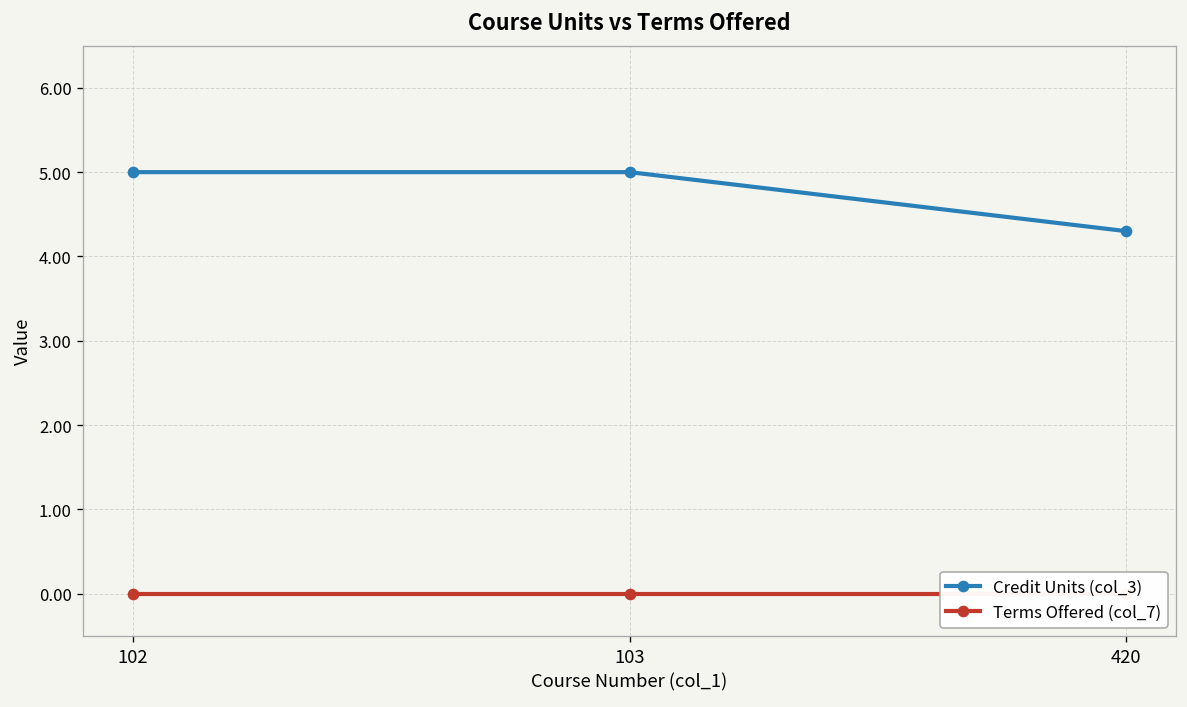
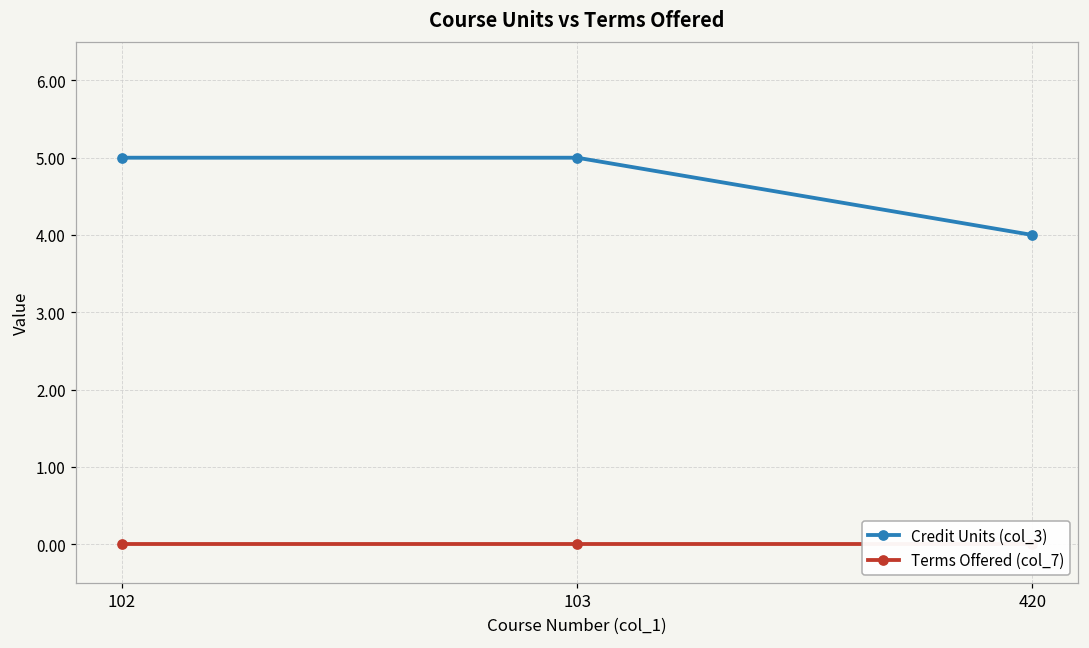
Credit Units (col_3), 420: 4.3 -> 4.0
